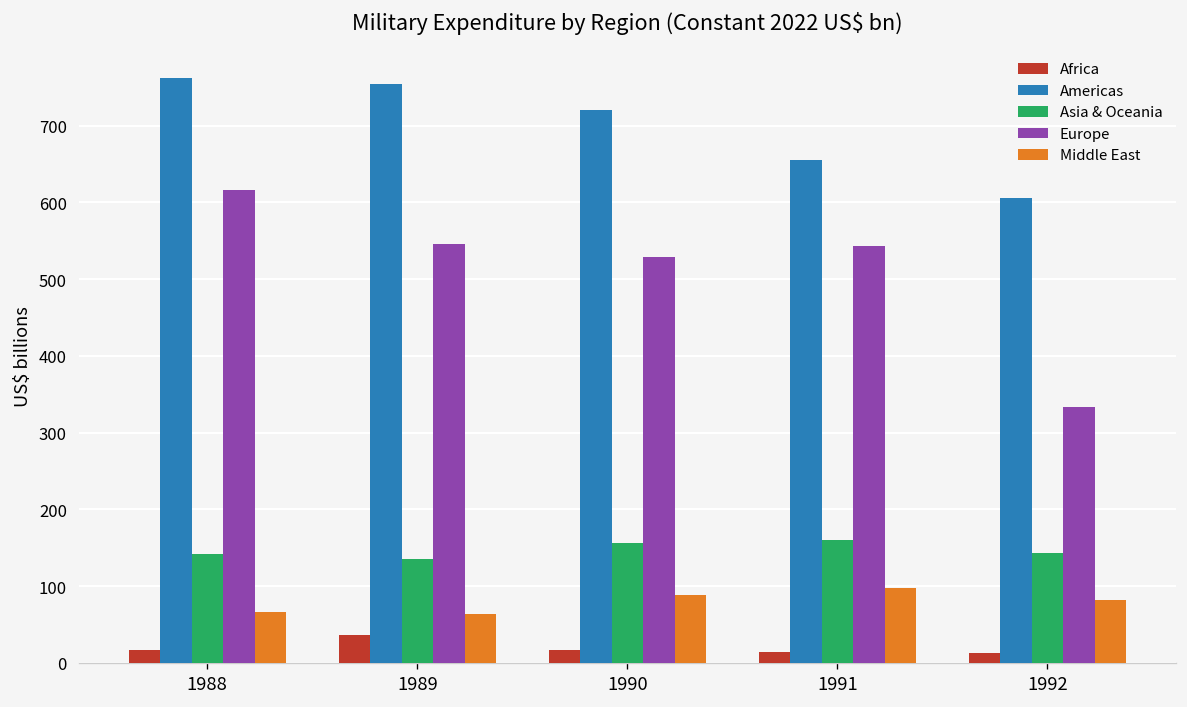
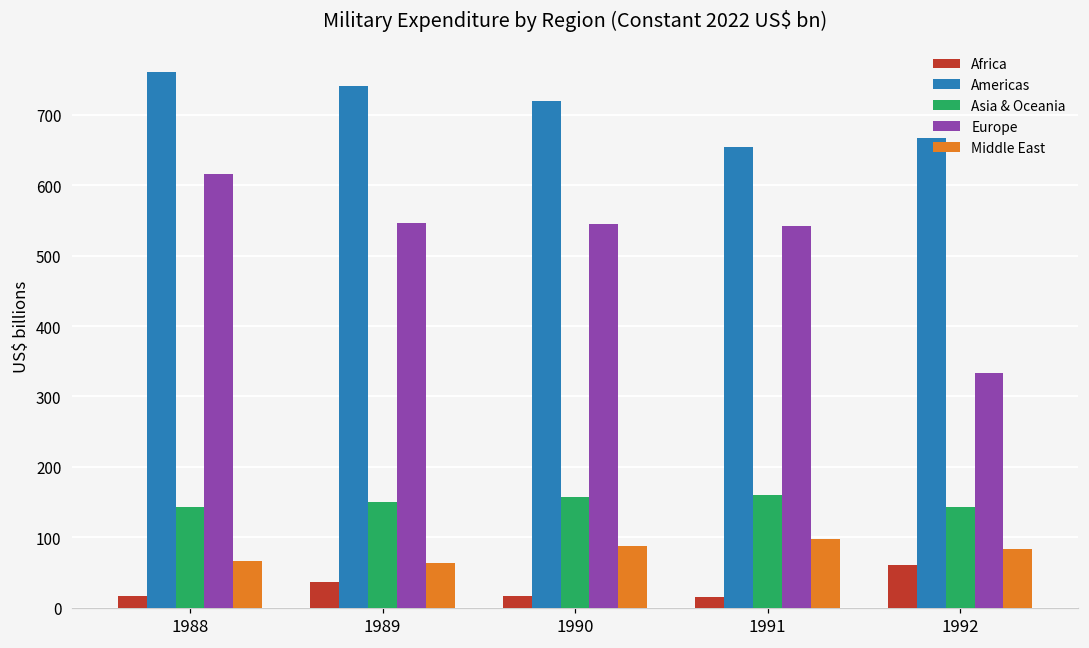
Americas, 1989: 750 -> 740
Asia & Oceania, 1989: 140 -> 150
Europe, 1990: 530 -> 550
Africa, 1992: 10 -> 60
Americas, 1992: 610 -> 670
